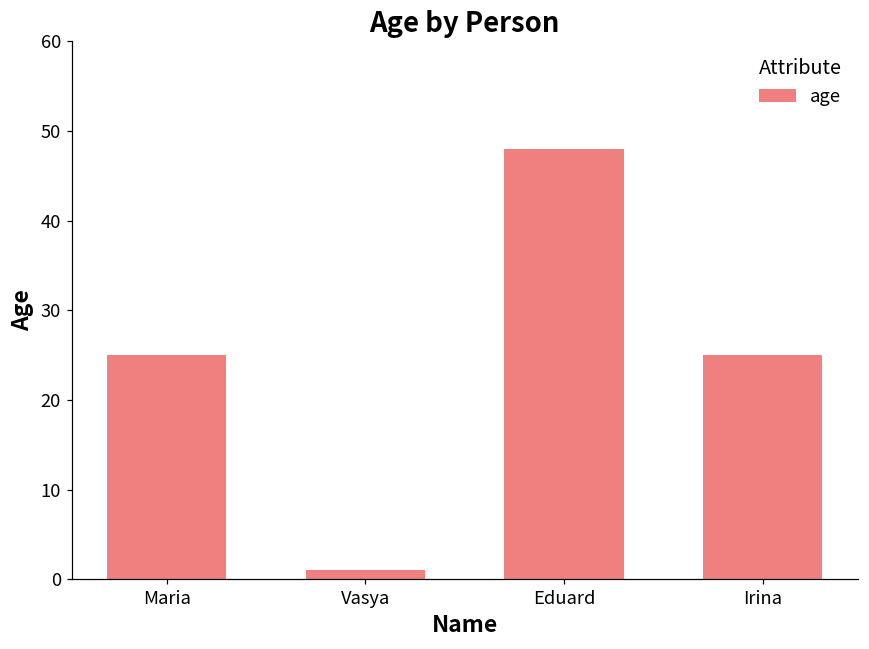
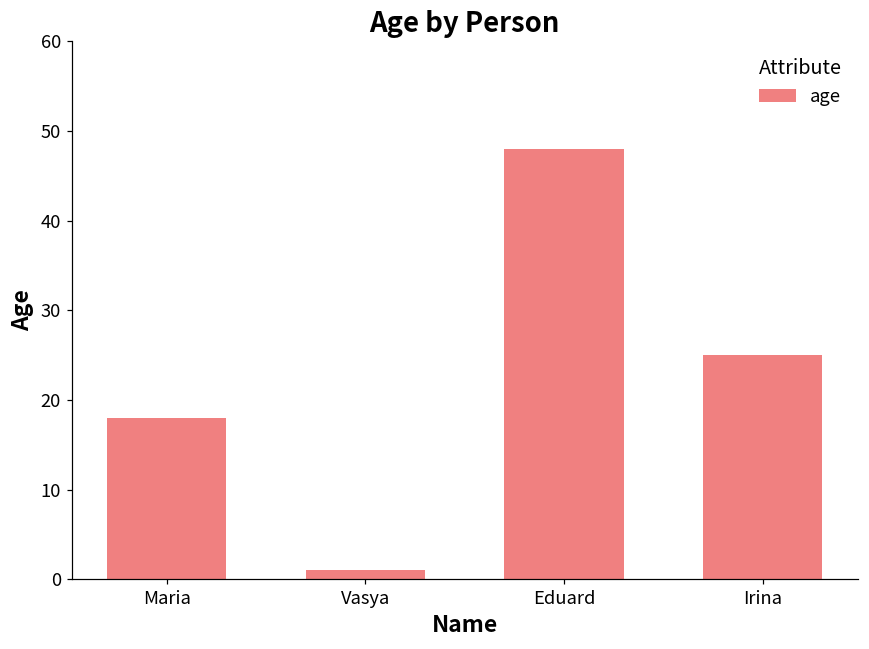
Maria: 25 -> 18
